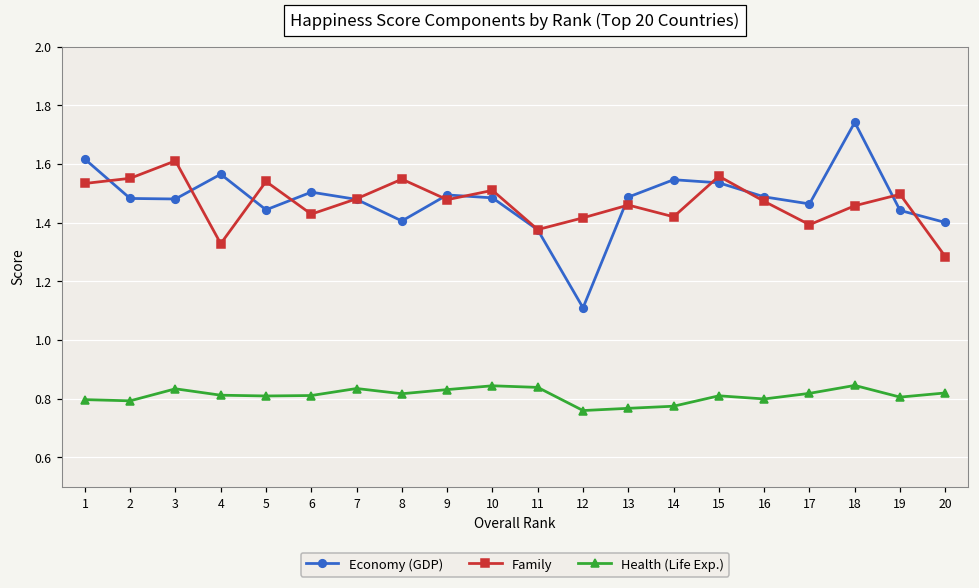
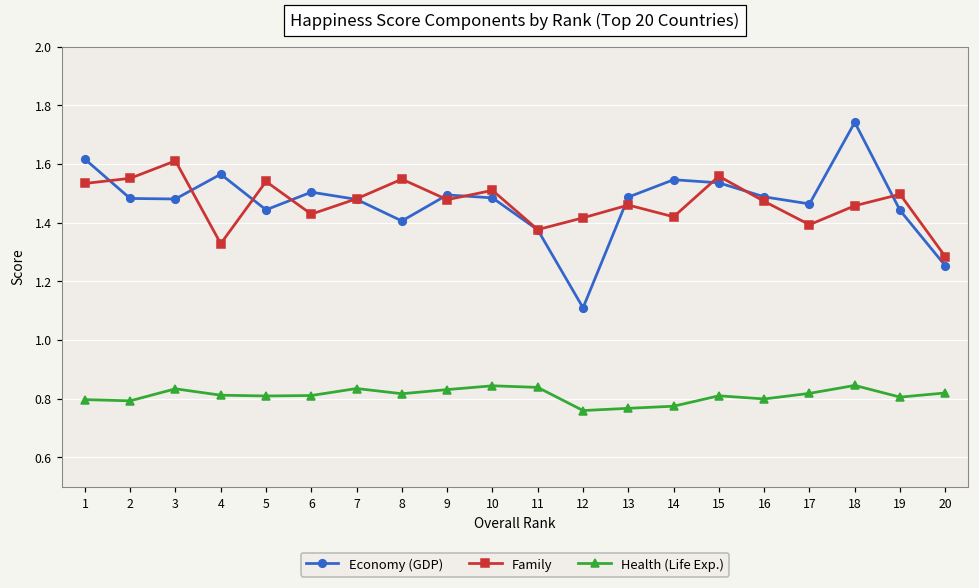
Economy (GDP), 20: 1.40 -> 1.25
